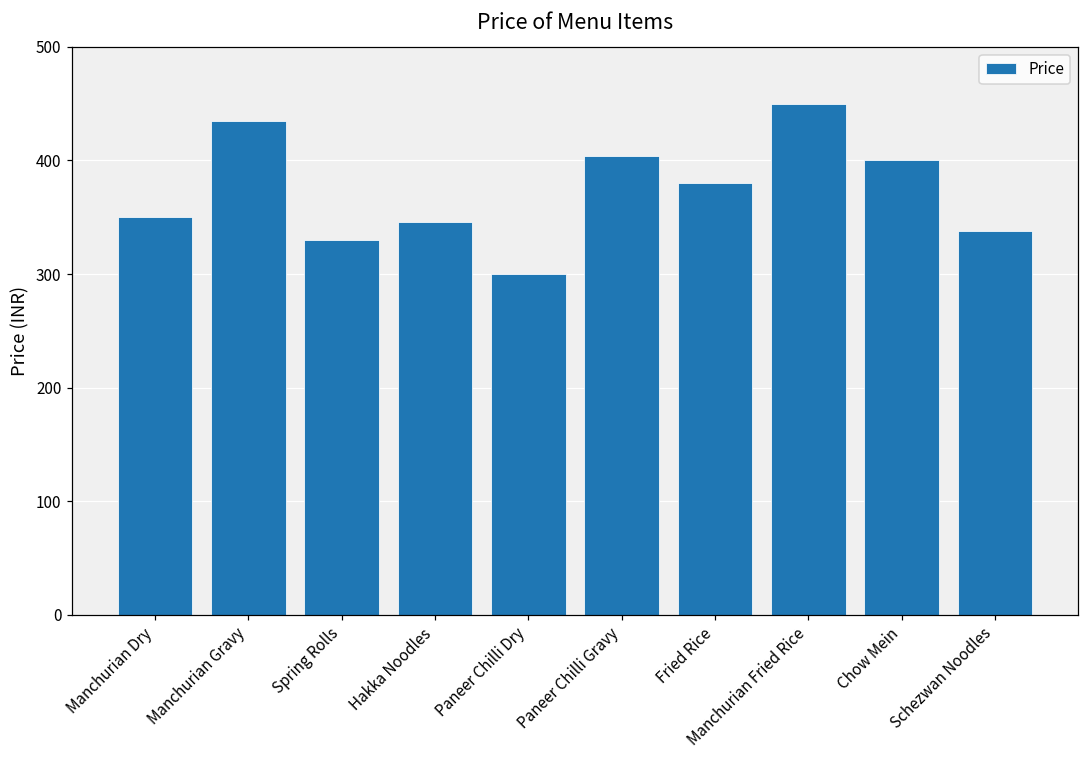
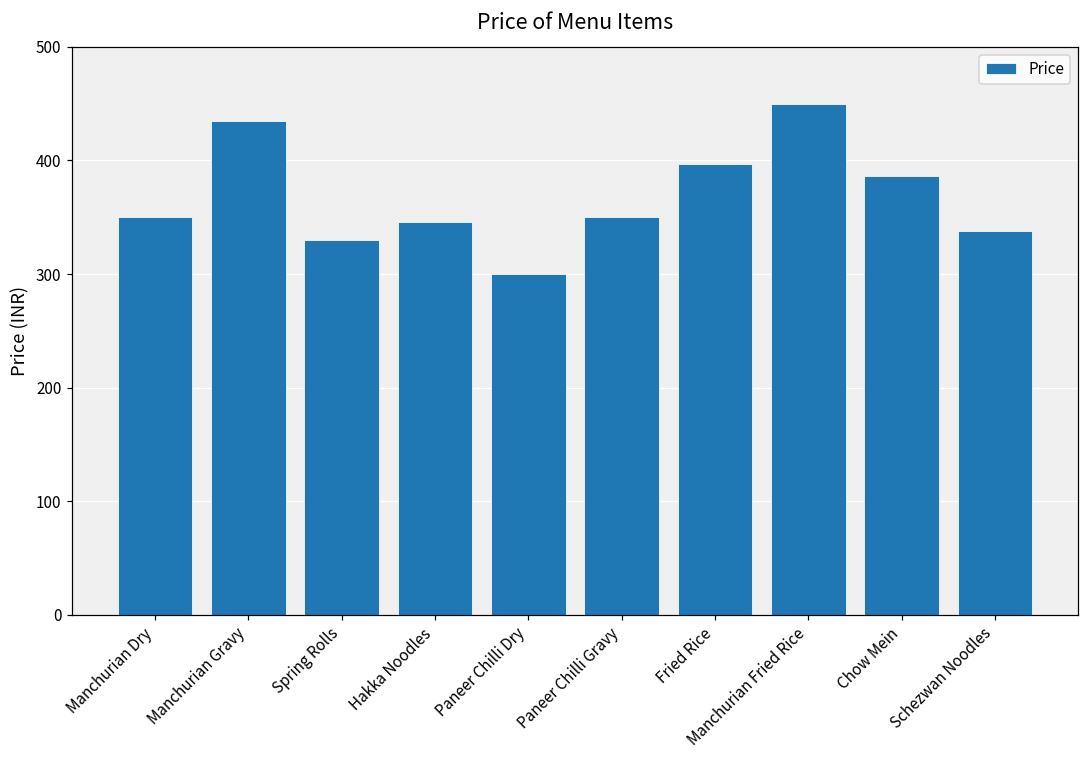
Paneer Chilli Gravy: 404 -> 350
Fried Rice: 380 -> 397
Chow Mein: 400 -> 386
